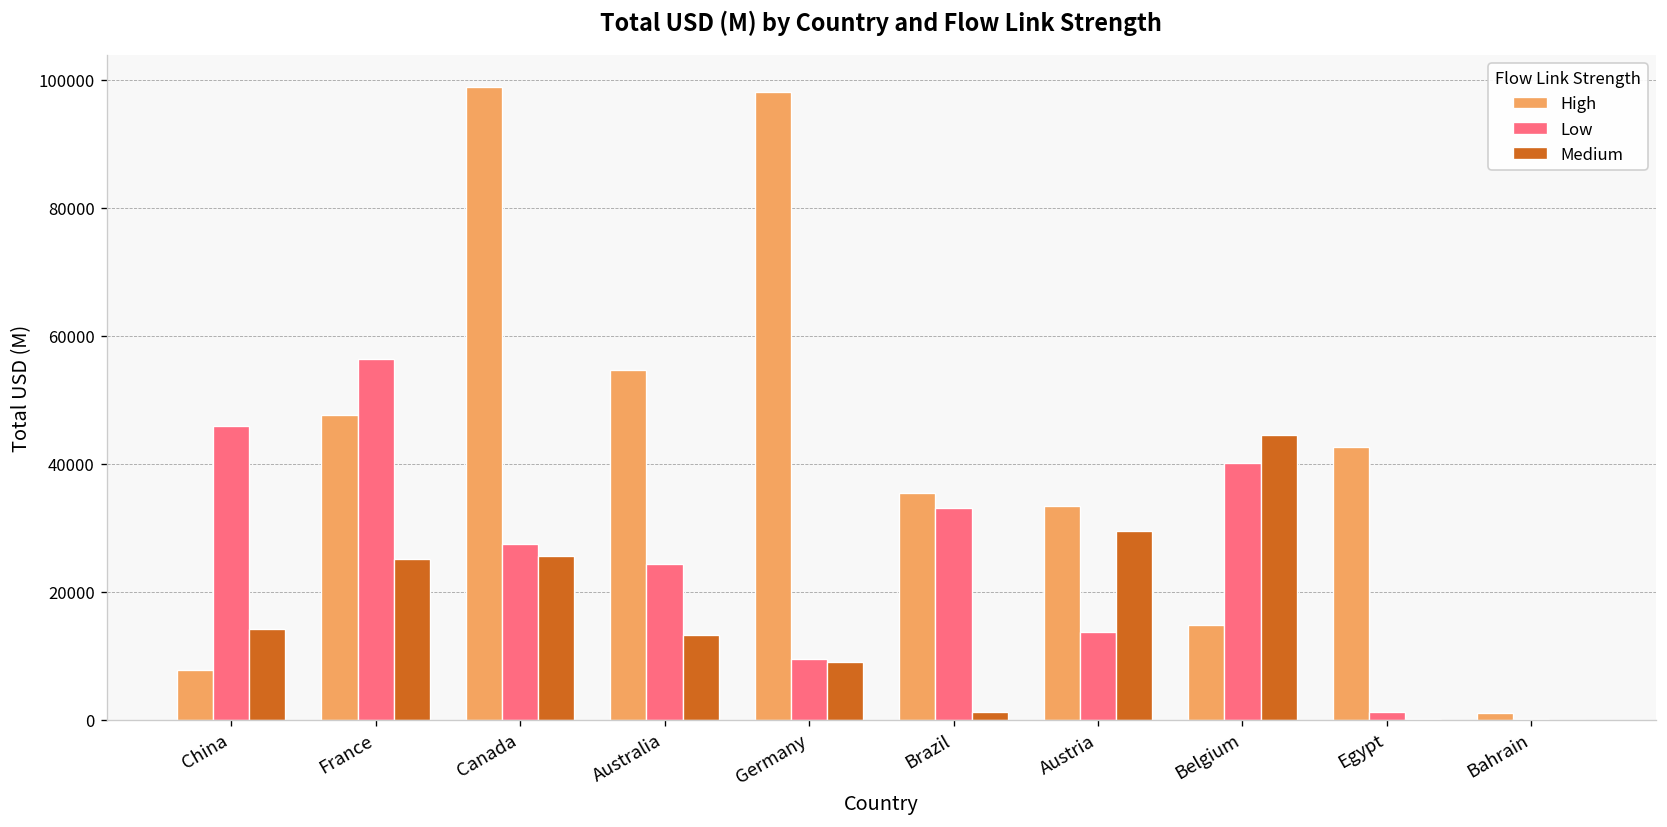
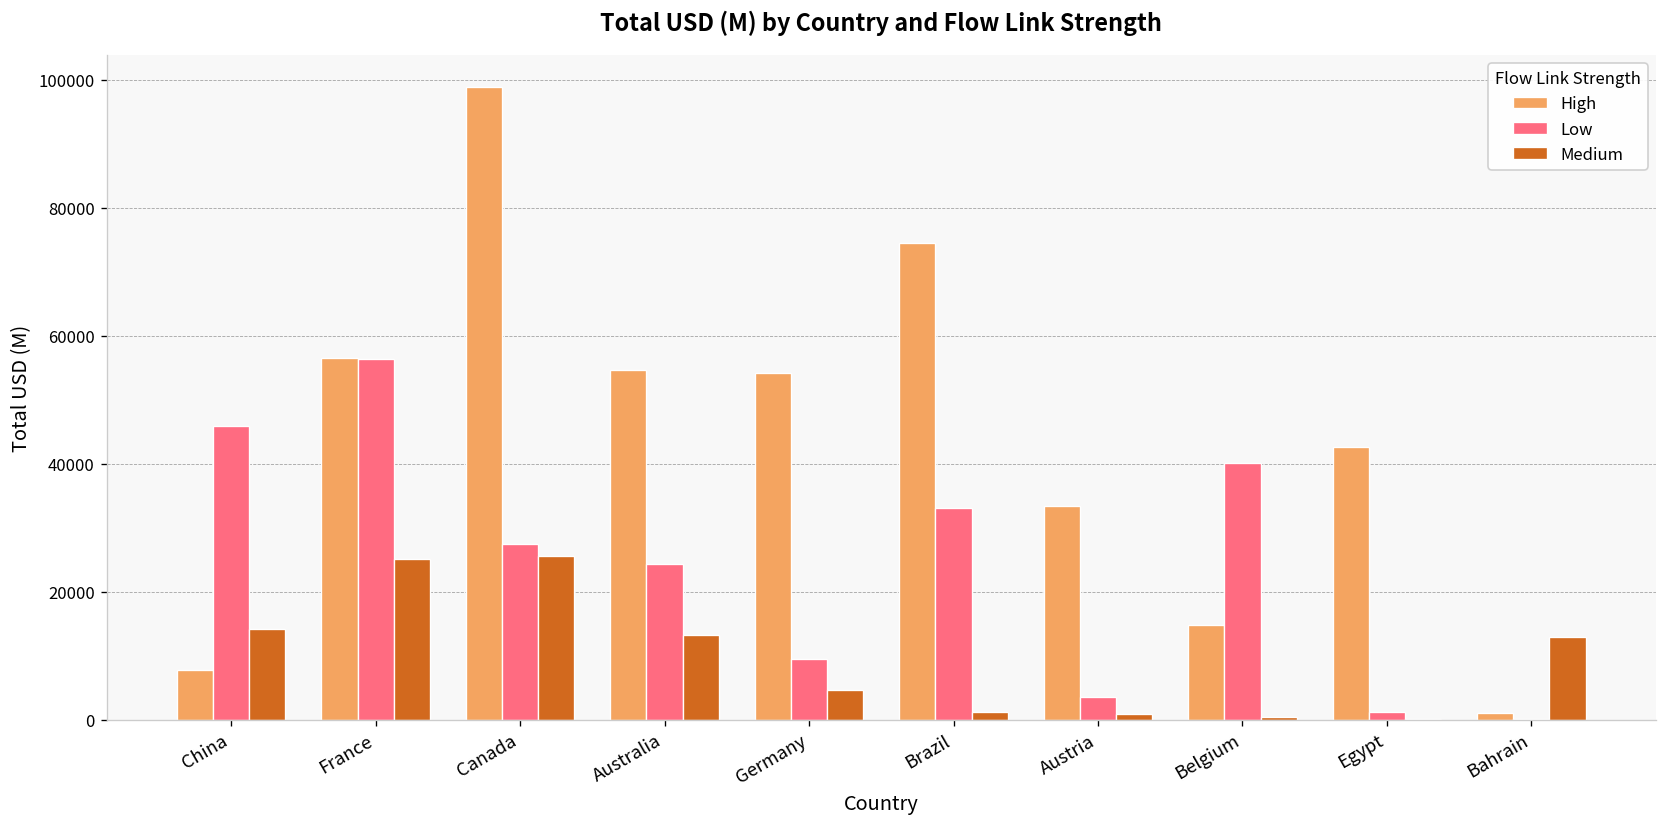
High, France: 48000 -> 57000
High, Germany: 98000 -> 54000
Medium, Germany: 9000 -> 5000
High, Brazil: 35000 -> 74000
Low, Austria: 14000 -> 4000
Medium, Austria: 29000 -> 1000
Medium, Belgium: 44000 -> 0
Medium, Bahrain: 0 -> 13000
